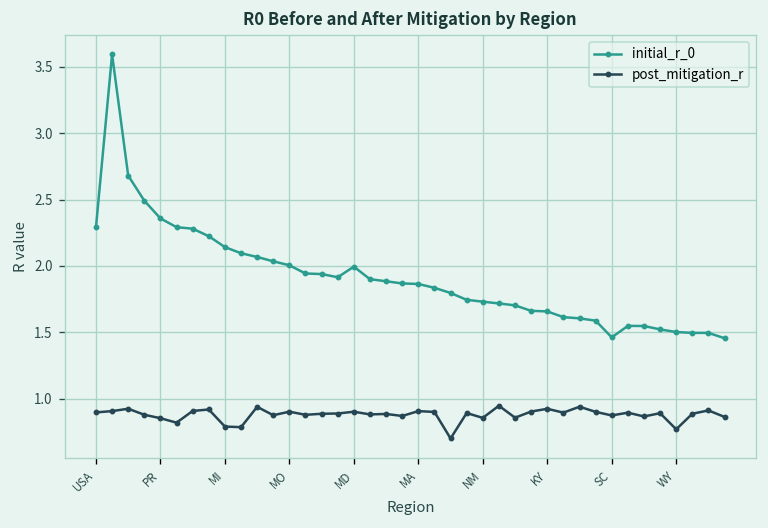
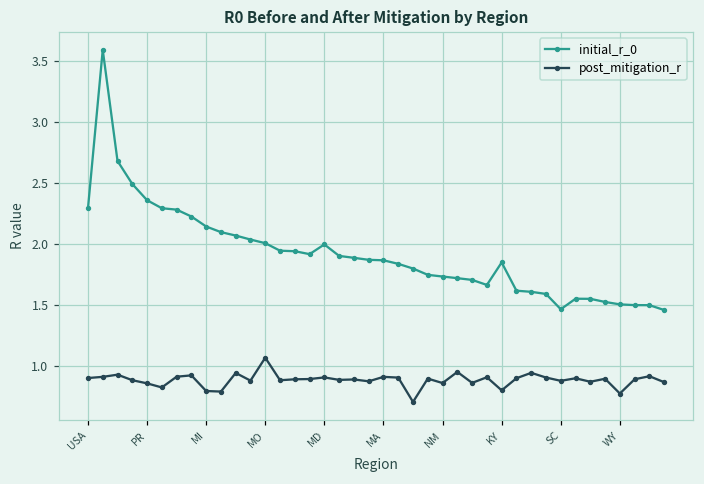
post_mitigation_r, MO: 0.90 -> 1.06
initial_r_0, KY: 1.66 -> 1.85
post_mitigation_r, KY: 0.92 -> 0.80
